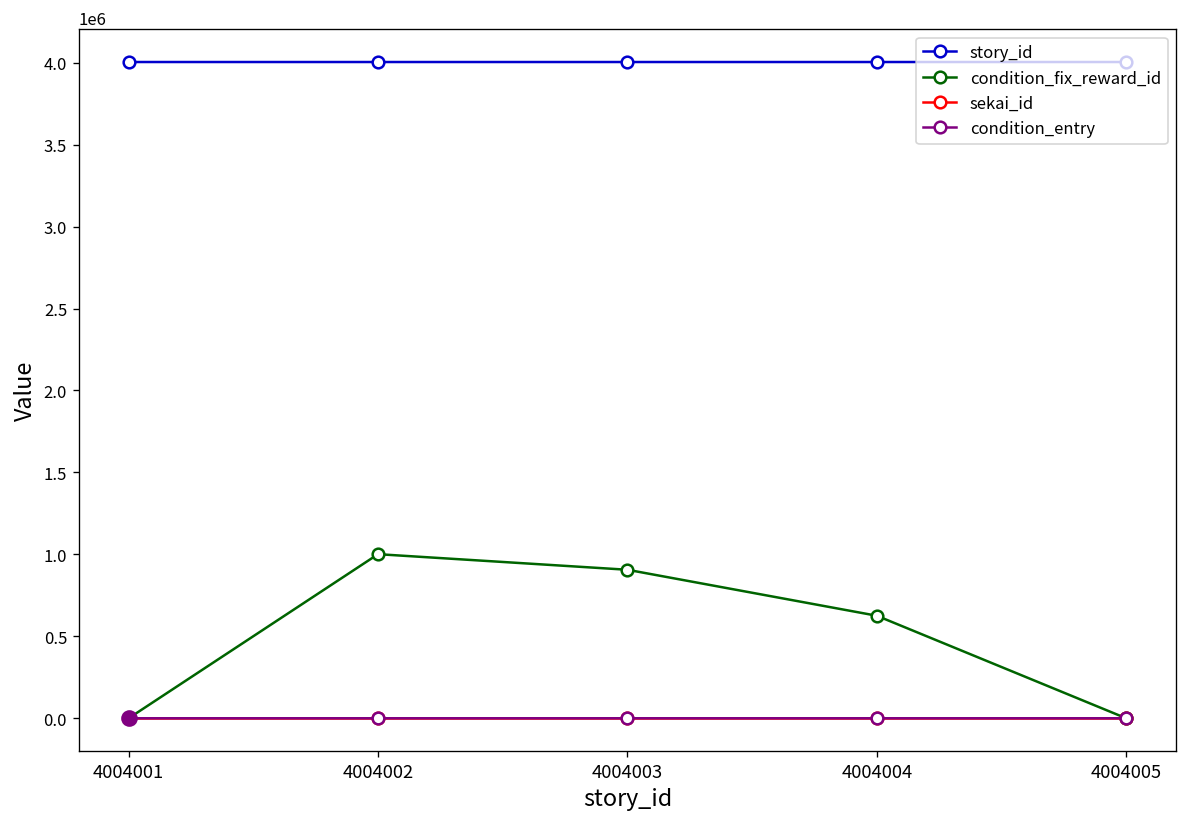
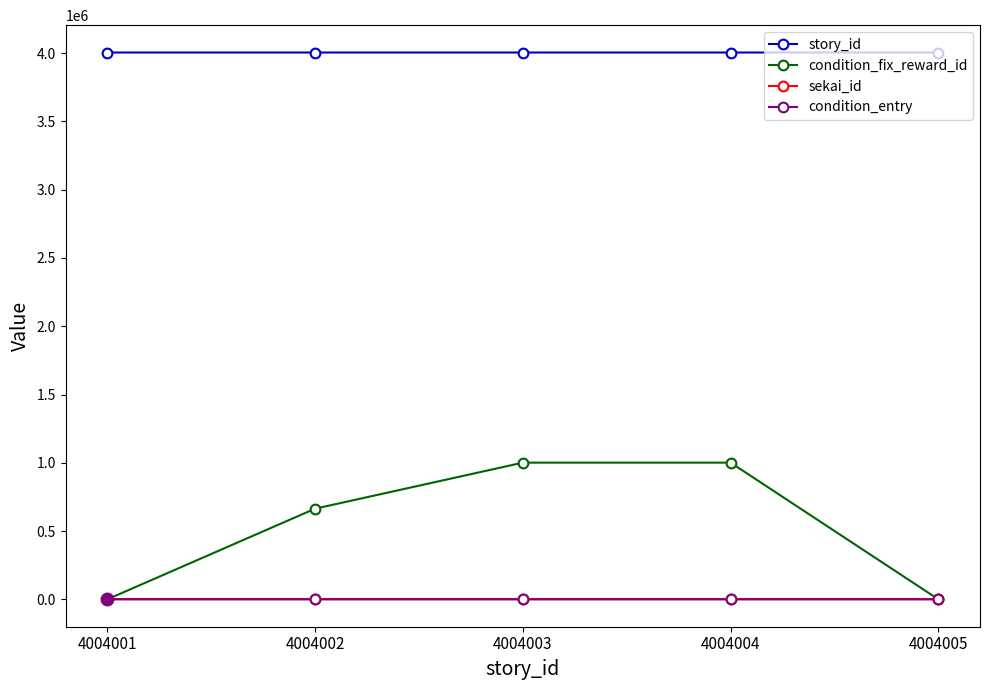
condition_fix_reward_id, 4004002: 1000000 -> 660000
condition_fix_reward_id, 4004003: 910000 -> 1000000
condition_fix_reward_id, 4004004: 630000 -> 1000000
